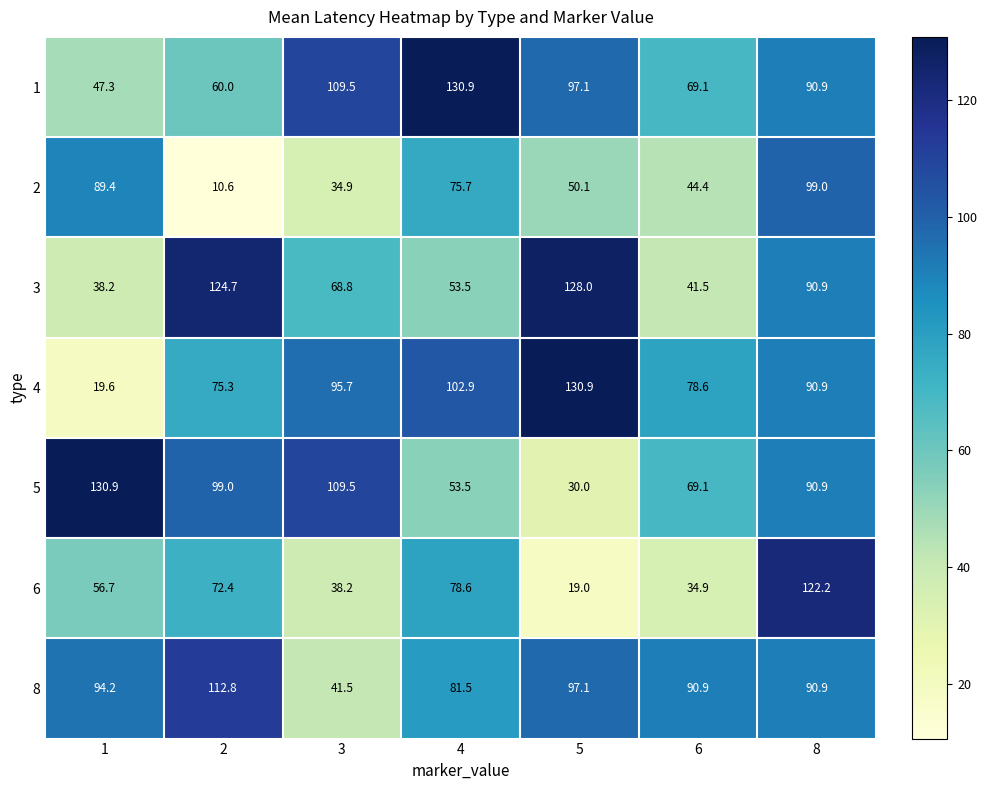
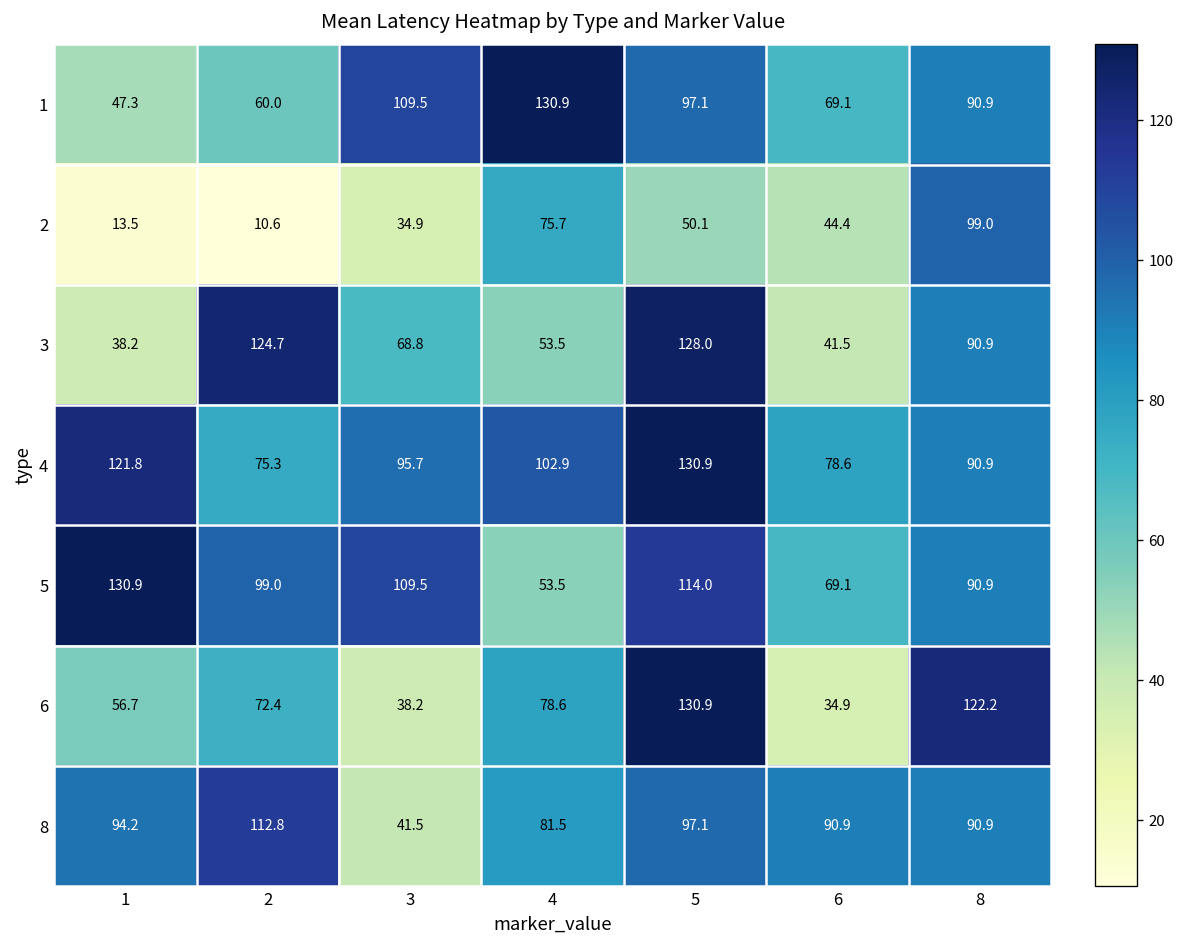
2, 1: 89.4 -> 13.5
4, 1: 19.6 -> 121.8
5, 5: 30.0 -> 114.0
6, 5: 19.0 -> 130.9
